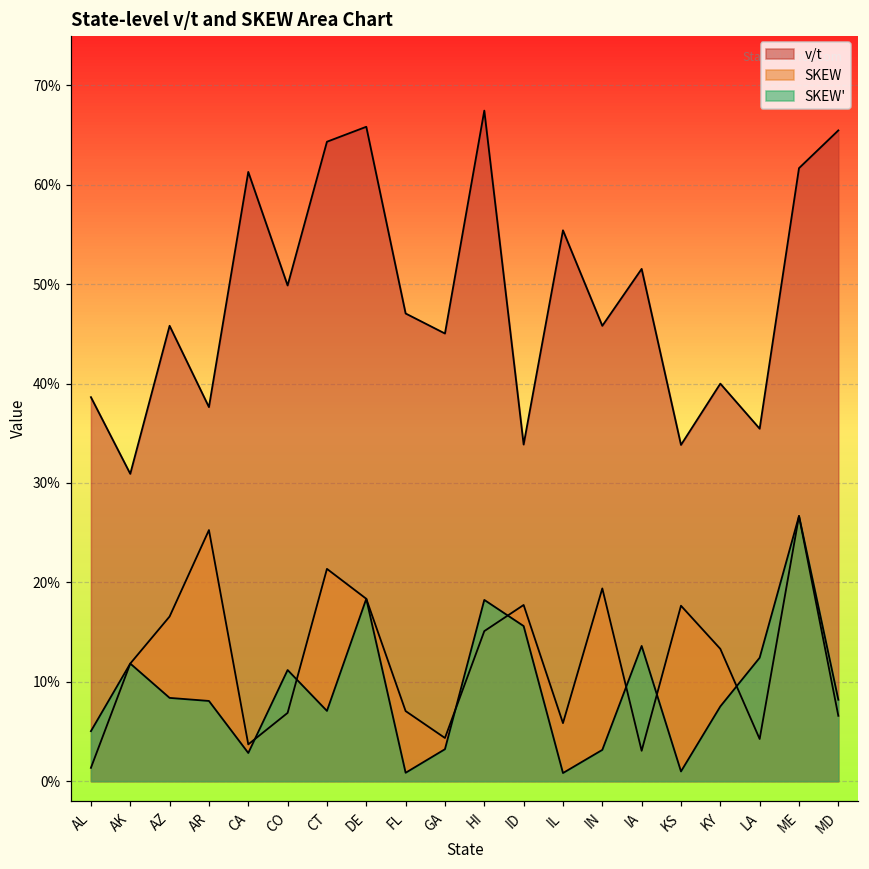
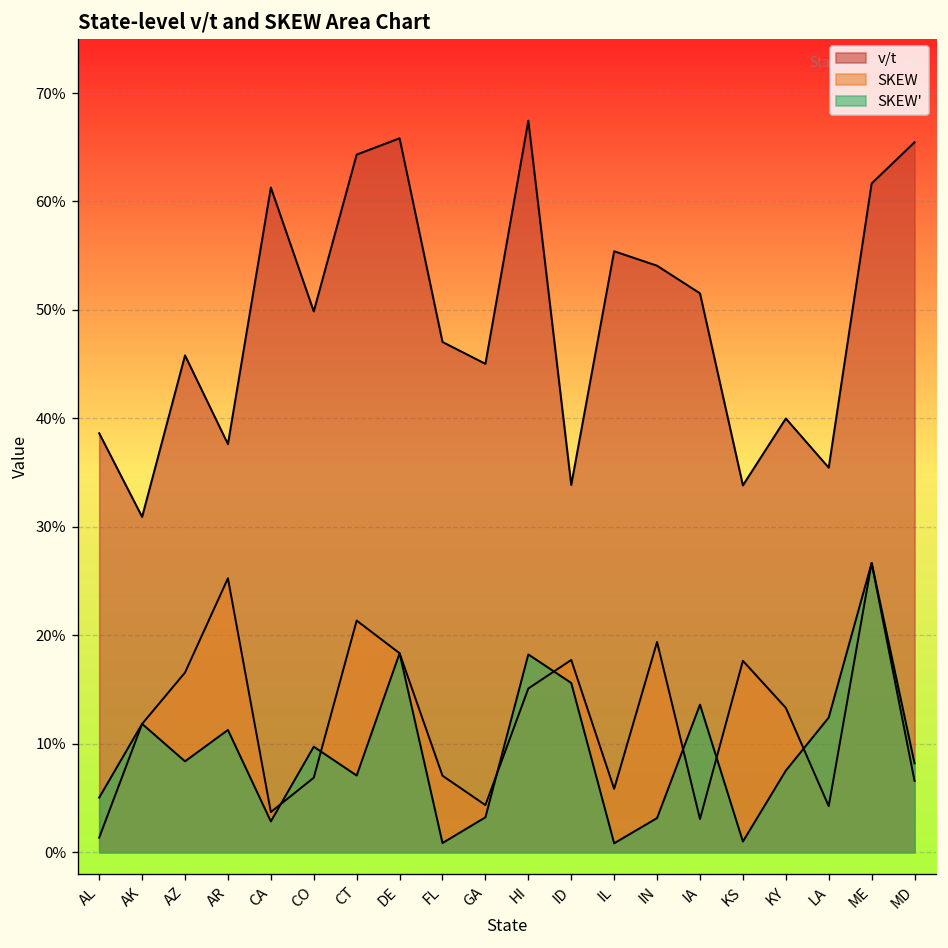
SKEW', AR: 8% -> 11%
SKEW', CO: 11% -> 10%
v/t, IN: 46% -> 54%
